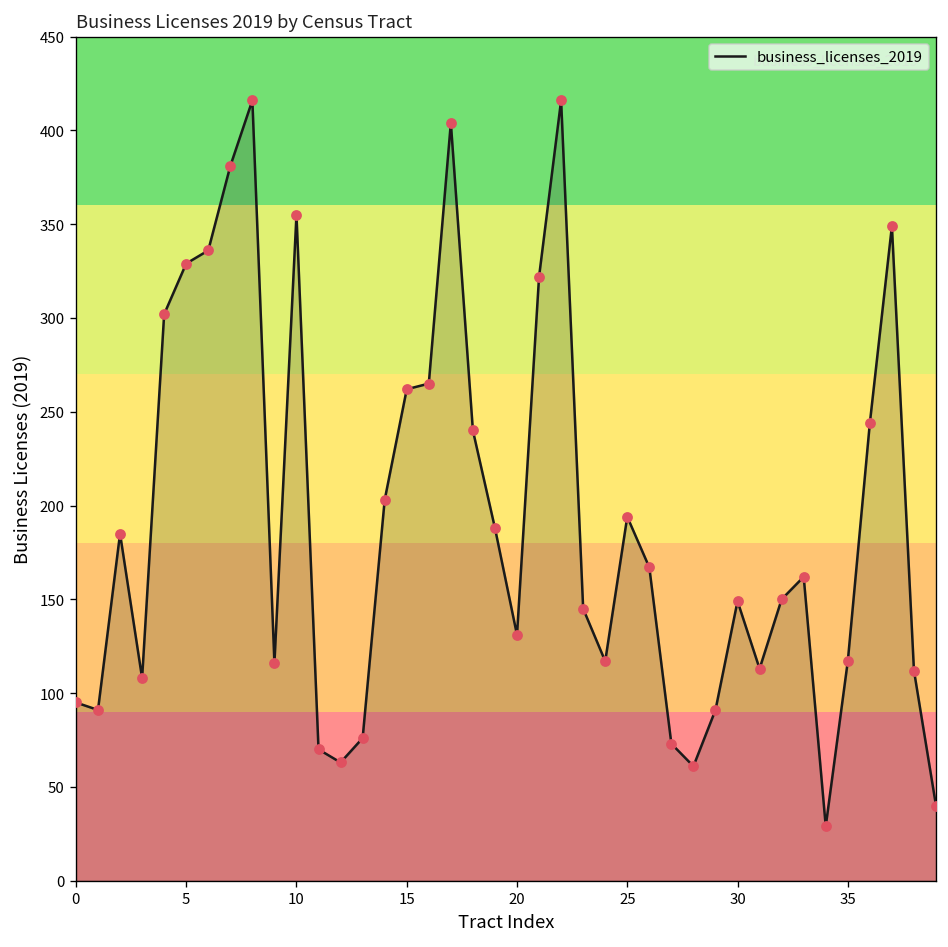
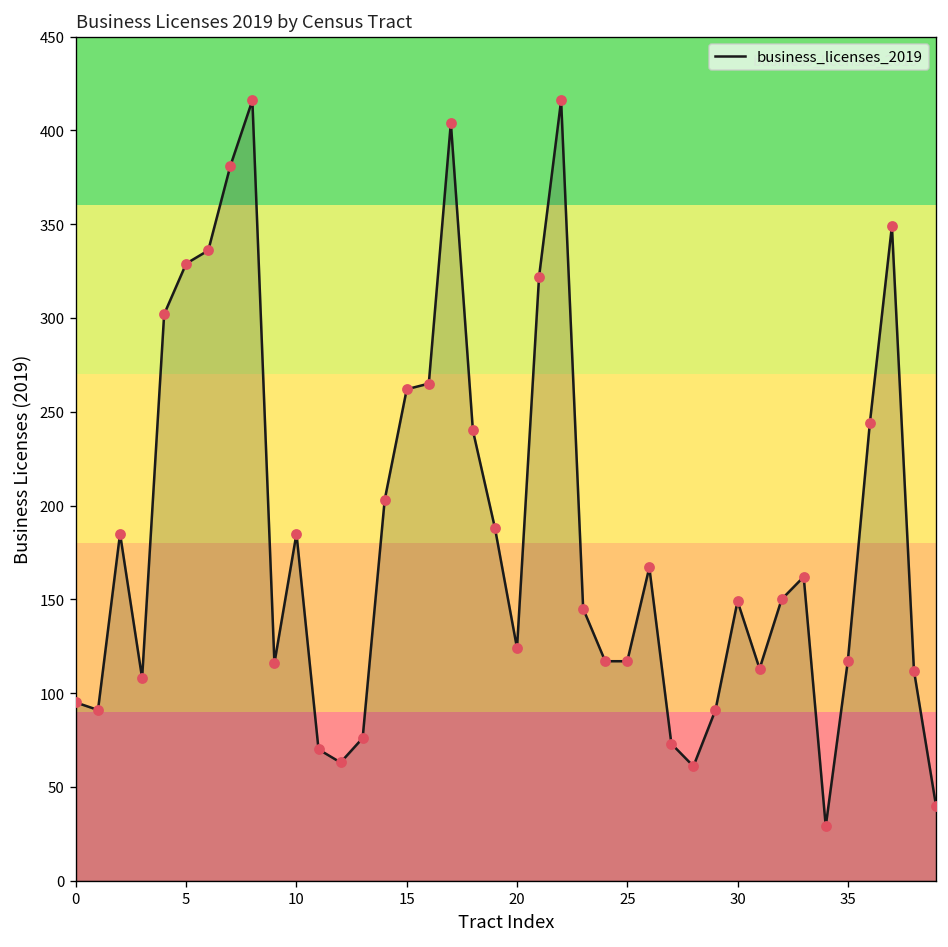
10: 355 -> 185
20: 131 -> 124
25: 194 -> 117
